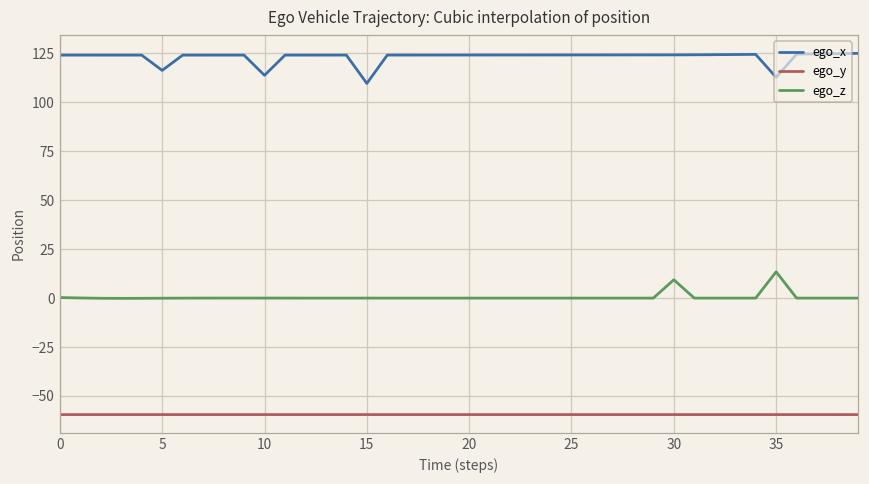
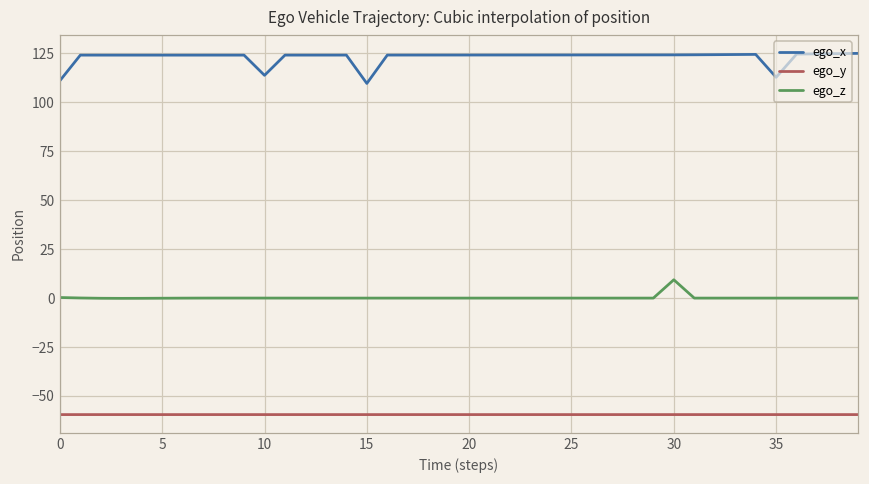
ego_x, 0: 124 -> 111
ego_x, 5: 116 -> 124
ego_z, 35: 13 -> 0
